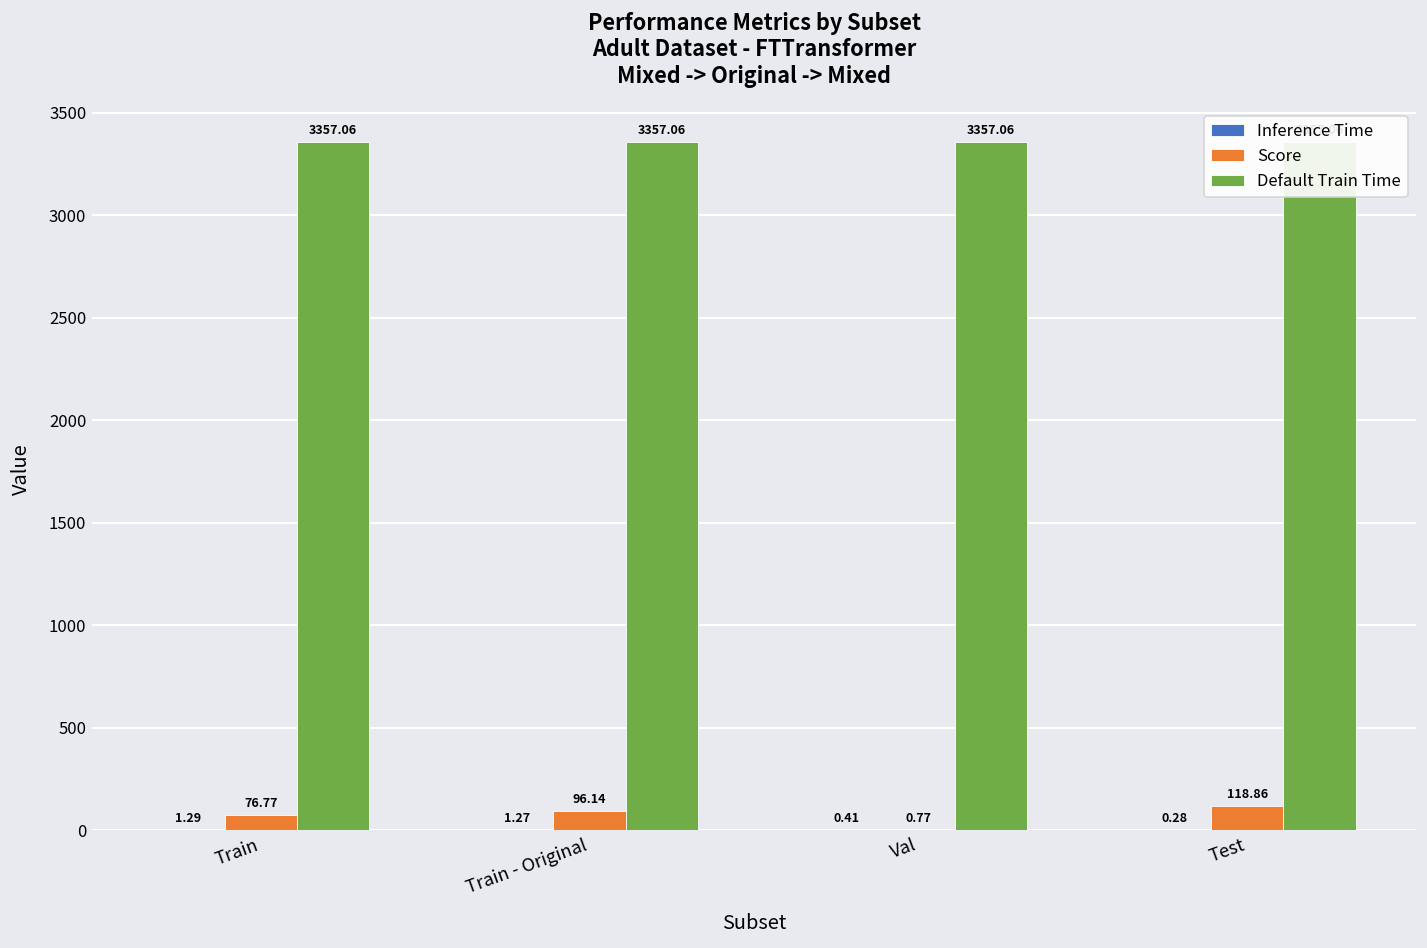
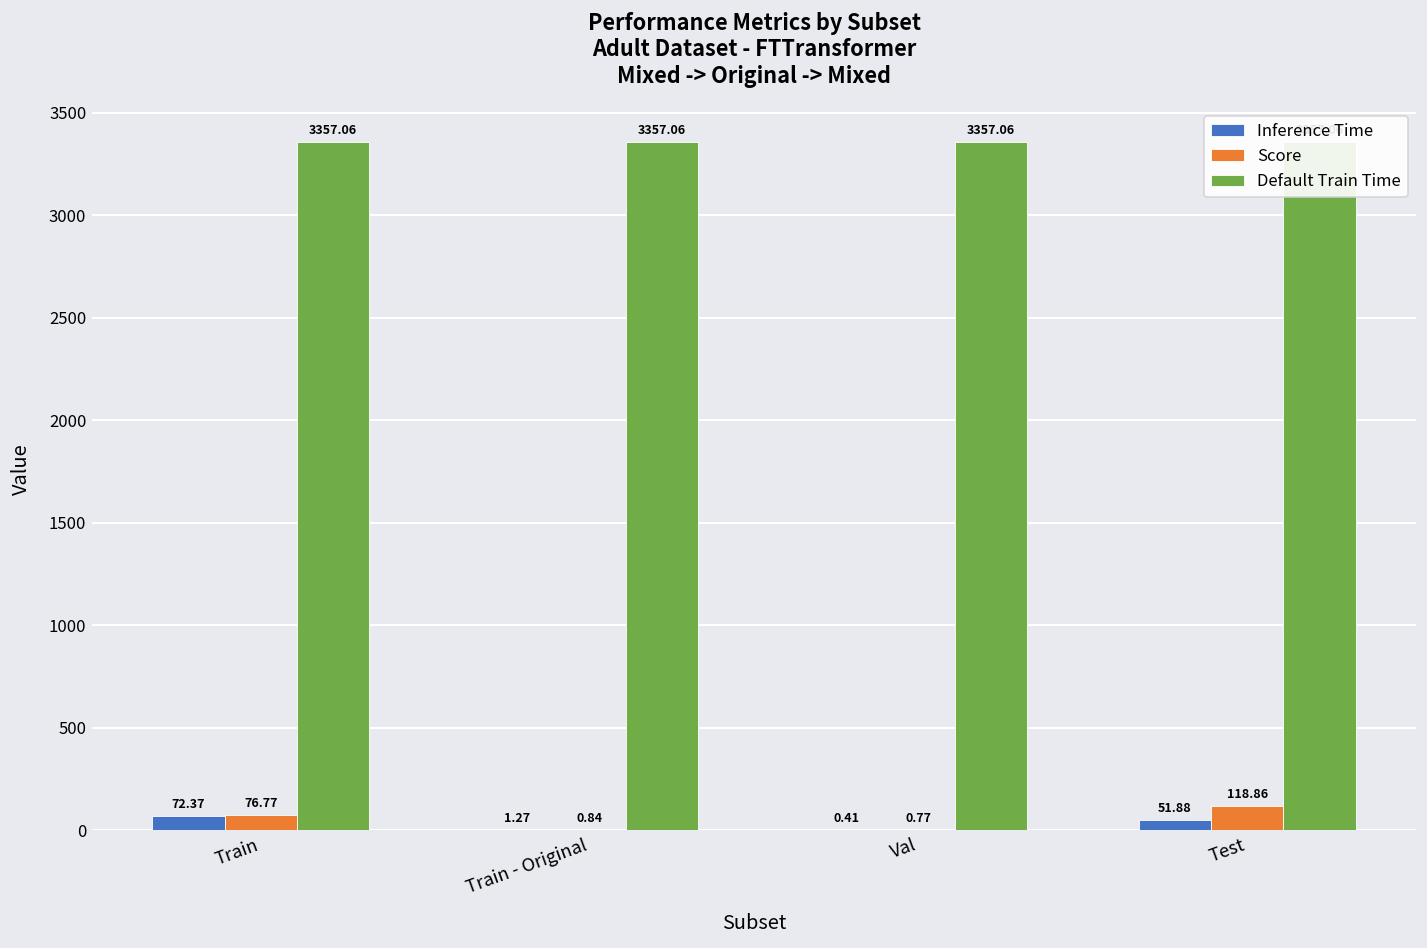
Inference Time, Train: 1.29 -> 72.37
Score, Train - Original: 96.14 -> 0.84
Inference Time, Test: 0.28 -> 51.88
